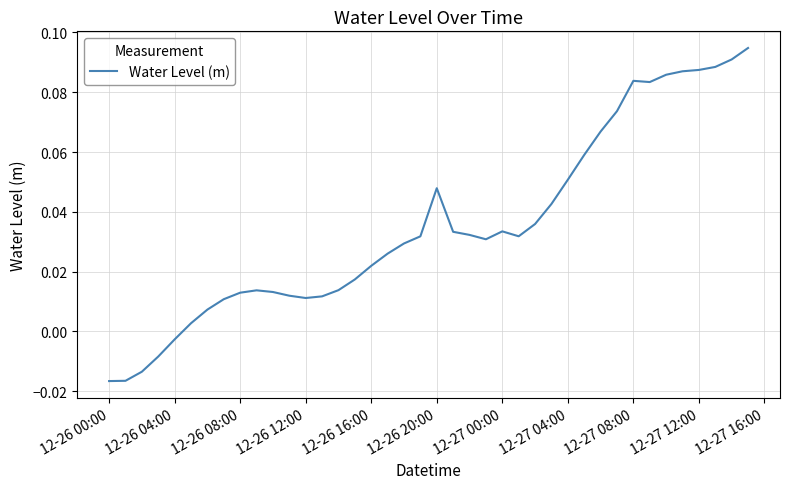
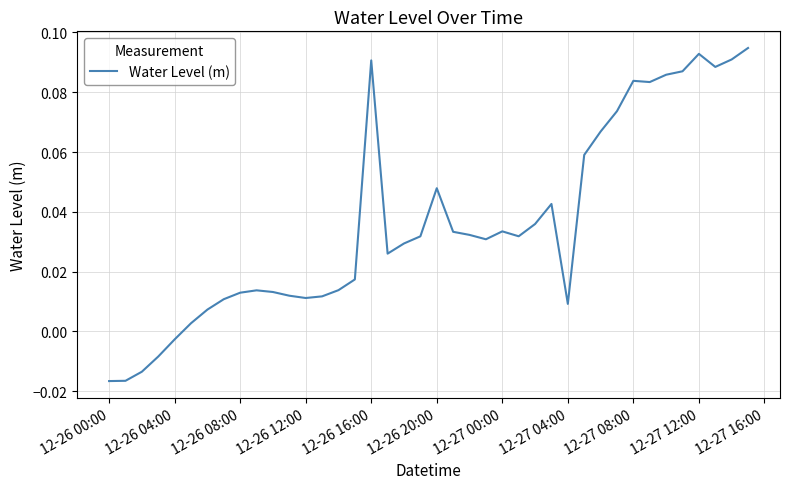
12-26 16:00: 0.022 -> 0.091
12-27 04:00: 0.051 -> 0.009
12-27 12:00: 0.087 -> 0.093
